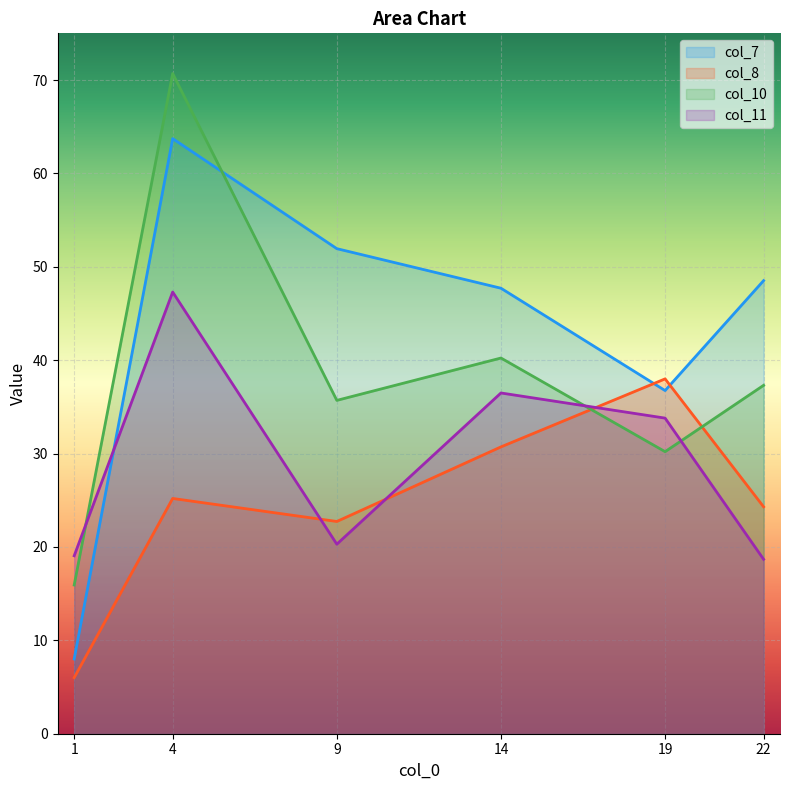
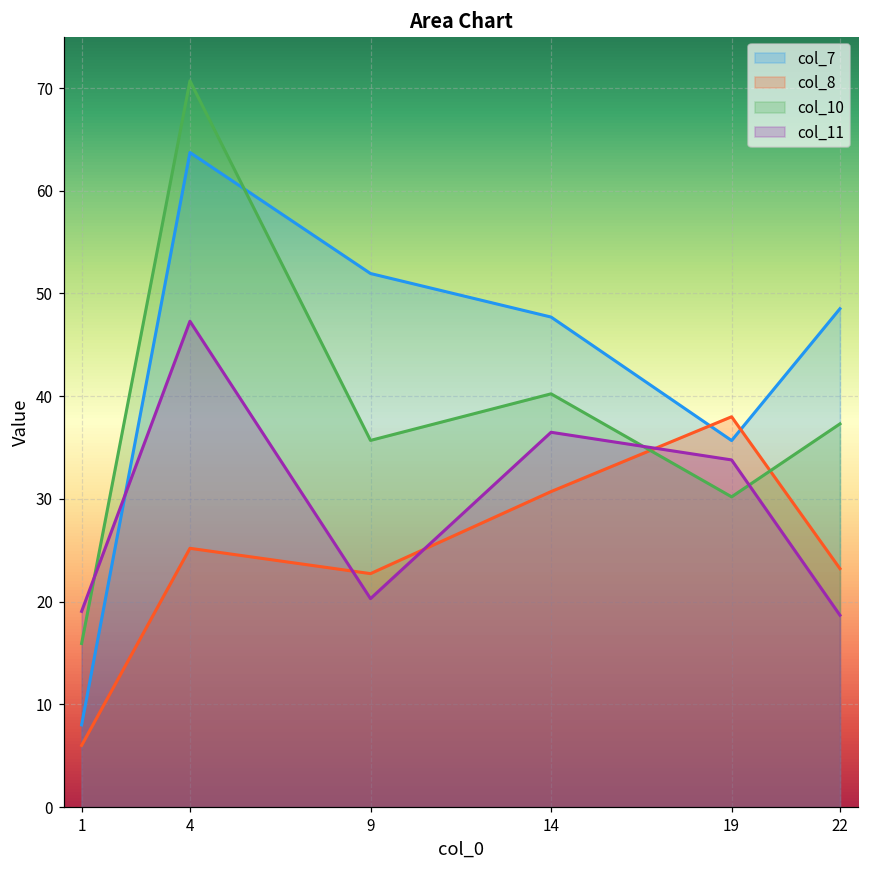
col_7, 19: 37 -> 36
col_8, 22: 24 -> 23
